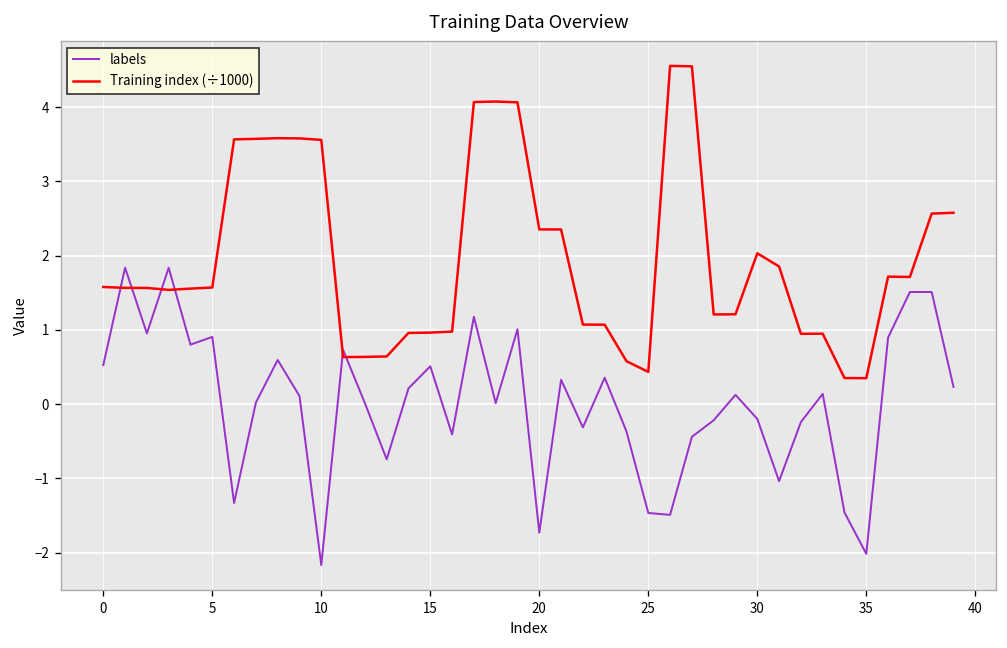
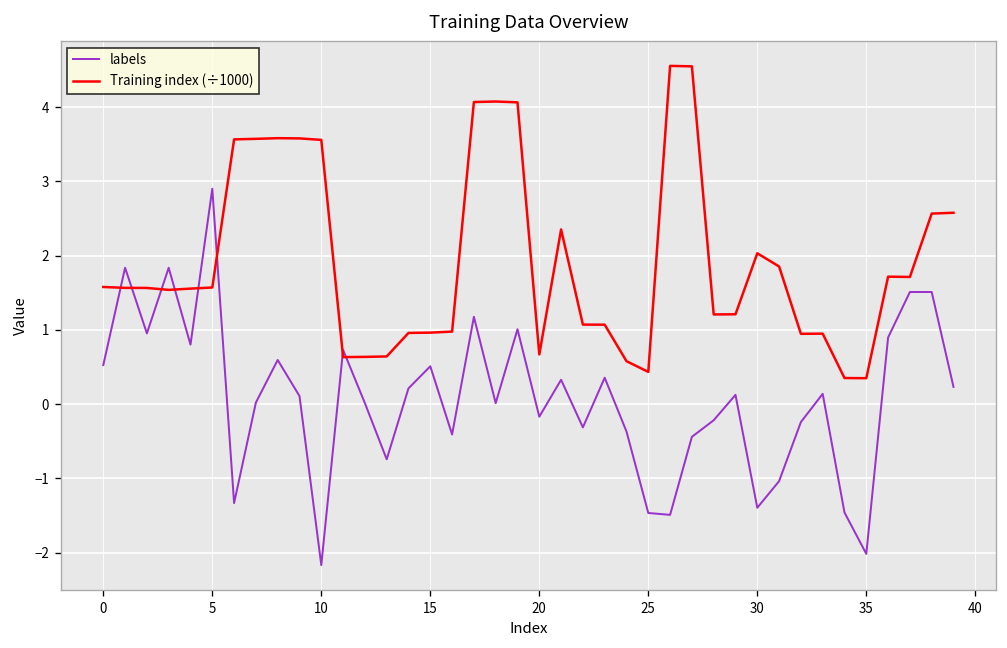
labels, 5: 0.9 -> 2.9
labels, 20: -1.7 -> -0.2
Training index (÷1000), 20: 2.4 -> 0.7
labels, 30: -0.2 -> -1.4
